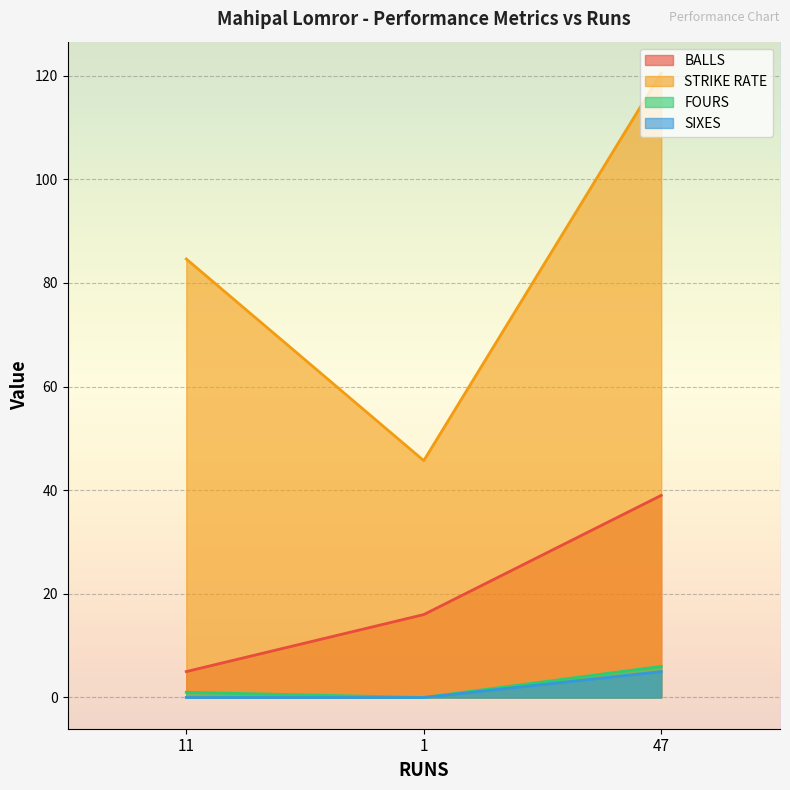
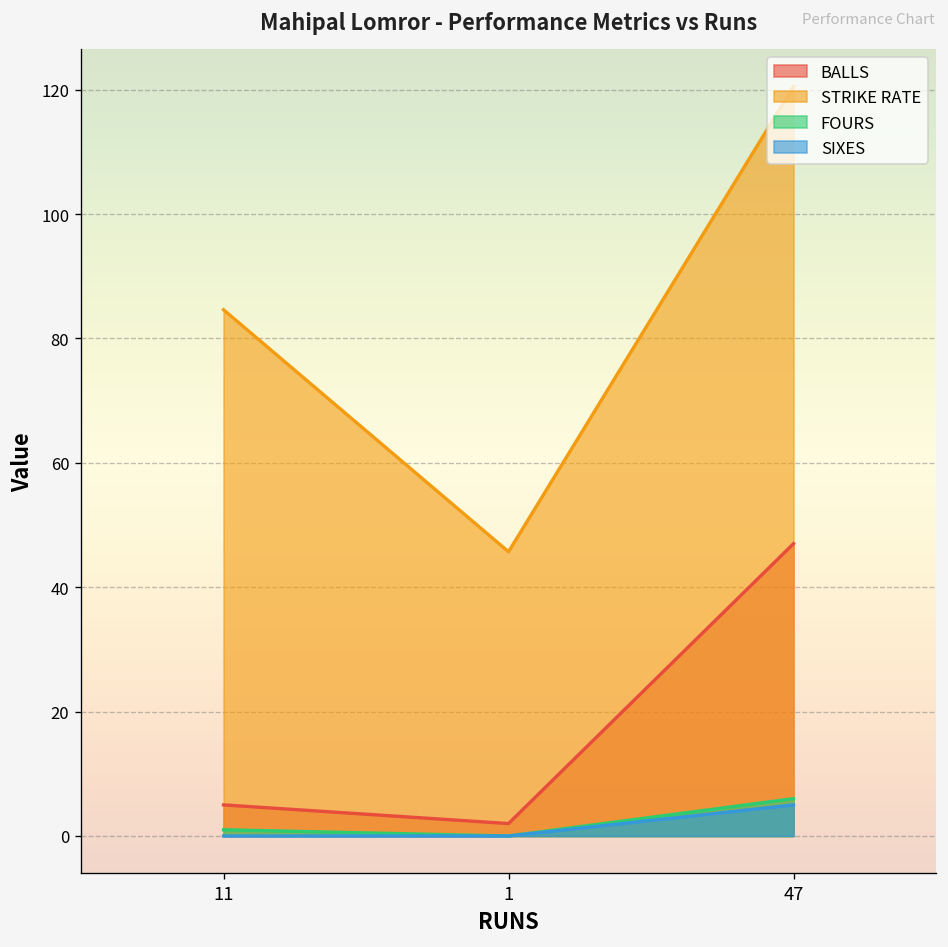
BALLS, 1: 16 -> 2
BALLS, 47: 39 -> 47
